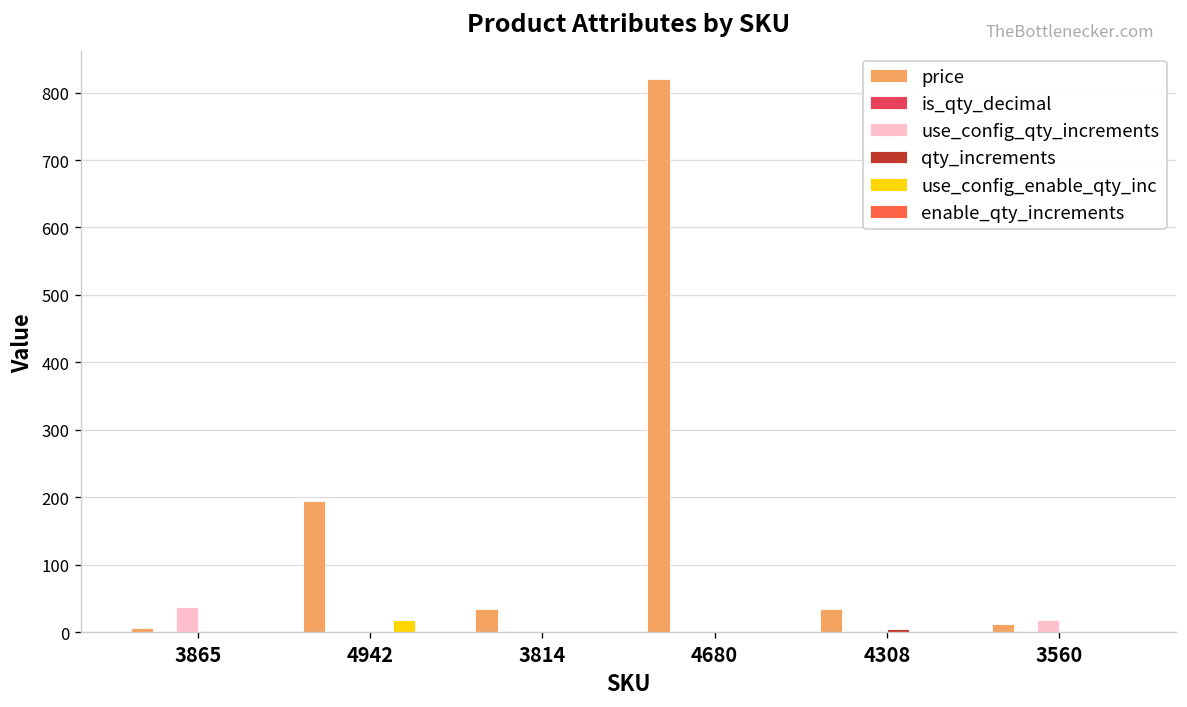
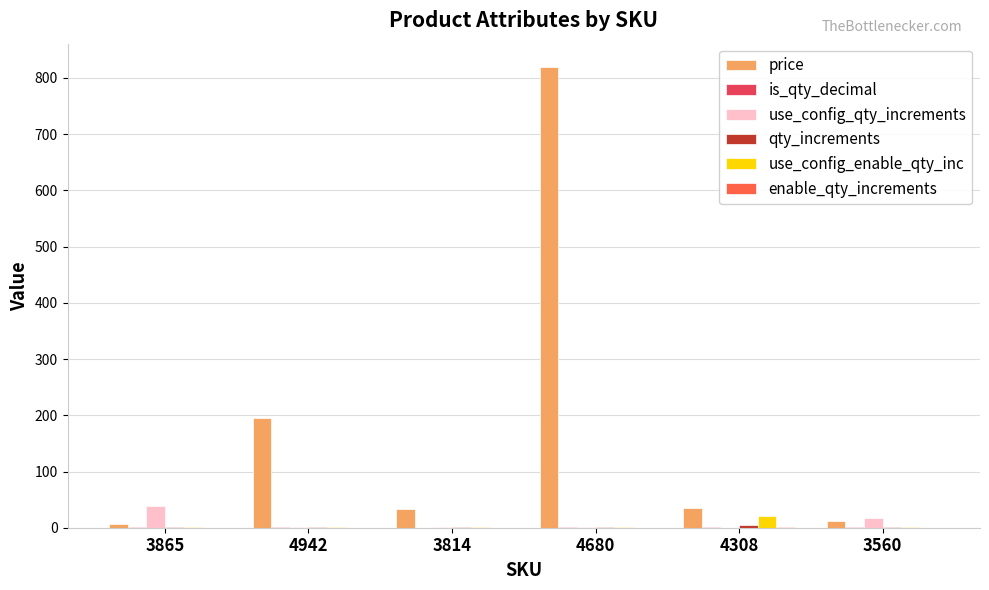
use_config_enable_qty_inc, 4942: 20 -> 0
use_config_enable_qty_inc, 4308: 0 -> 20
